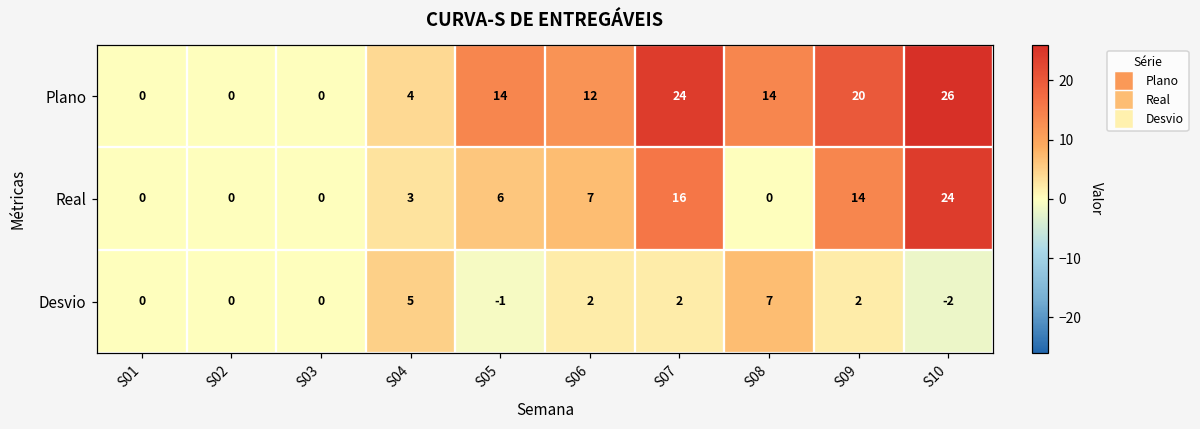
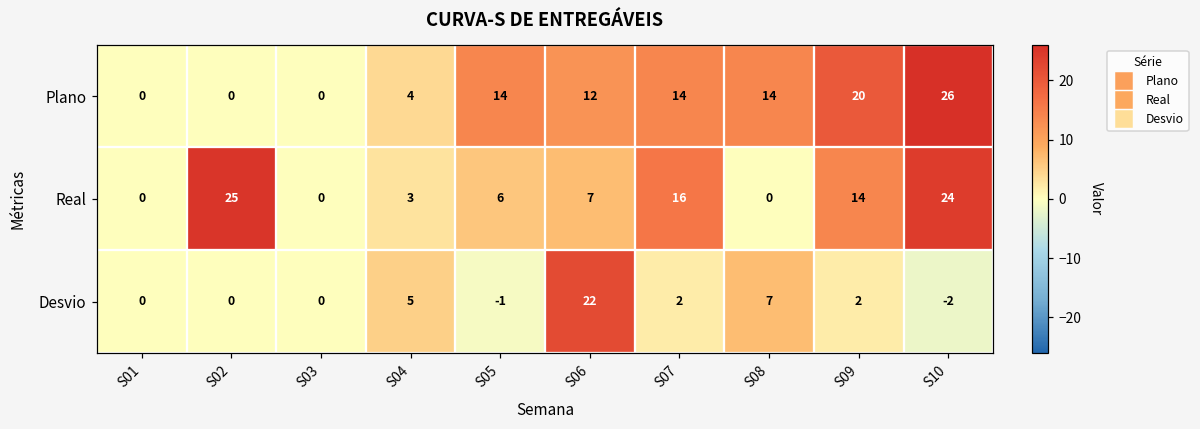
Plano, S07: 24 -> 14
Real, S02: 0 -> 25
Desvio, S06: 2 -> 22
